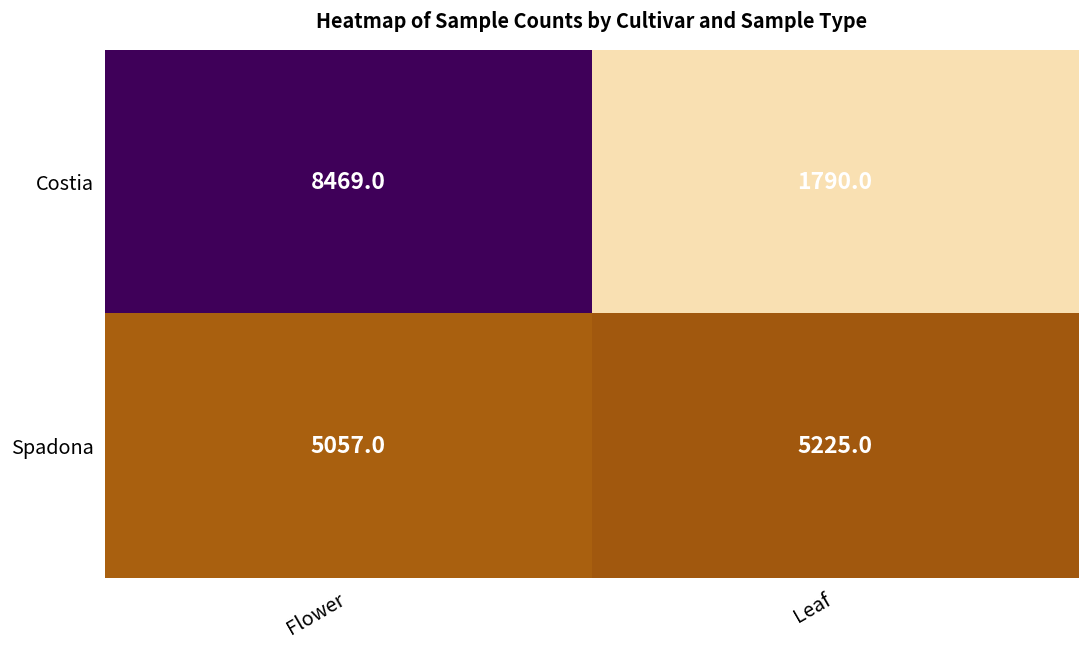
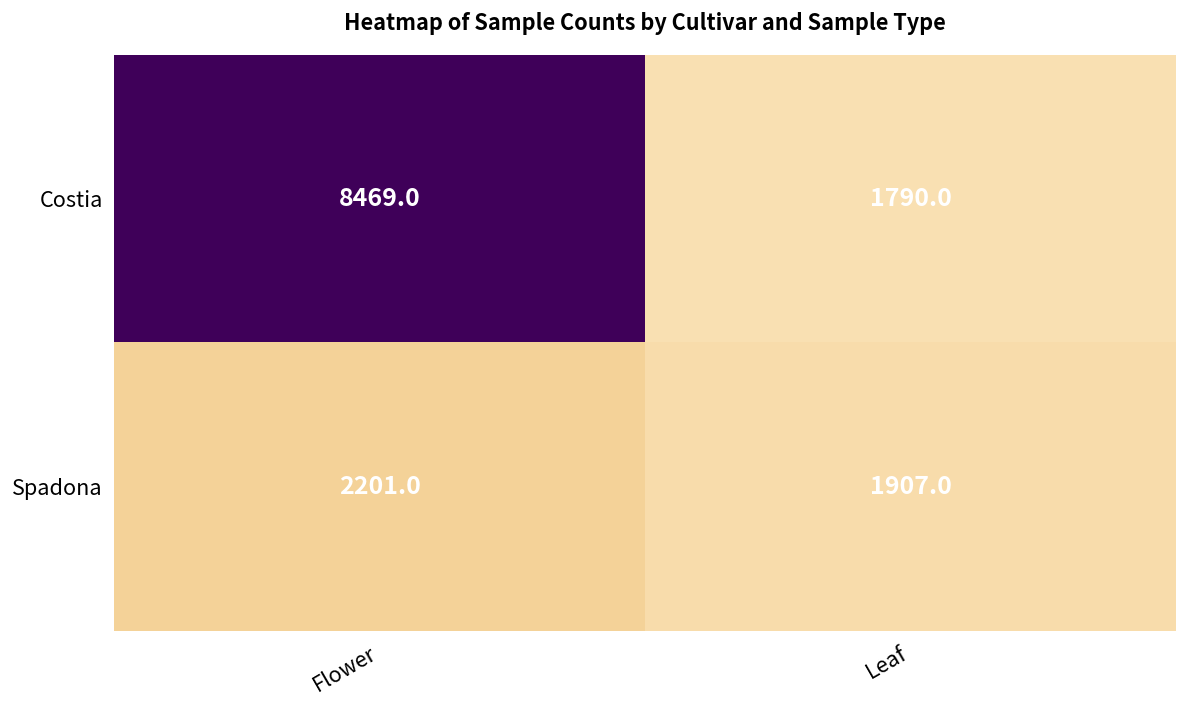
Spadona, Flower: 5057.0 -> 2201.0
Spadona, Leaf: 5225.0 -> 1907.0
